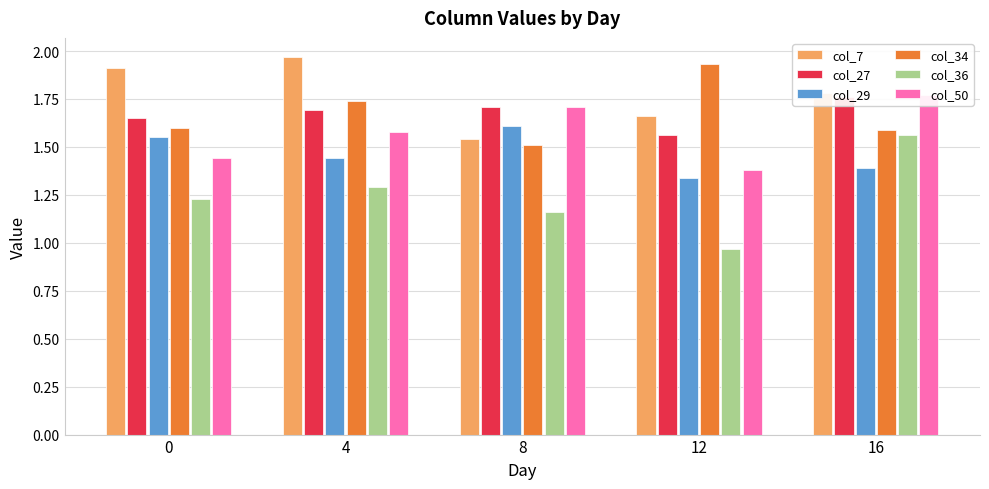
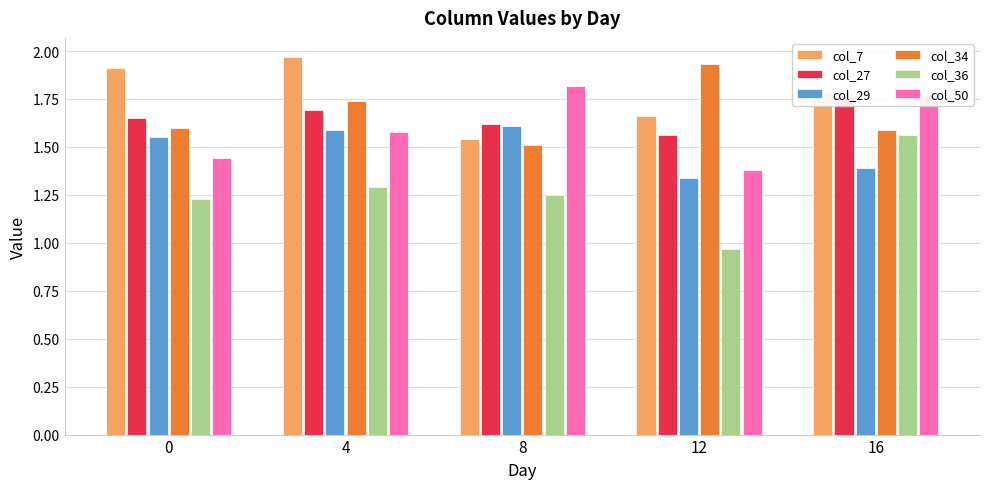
col_29, 4: 1.44 -> 1.59
col_27, 8: 1.71 -> 1.62
col_36, 8: 1.16 -> 1.25
col_50, 8: 1.71 -> 1.82
